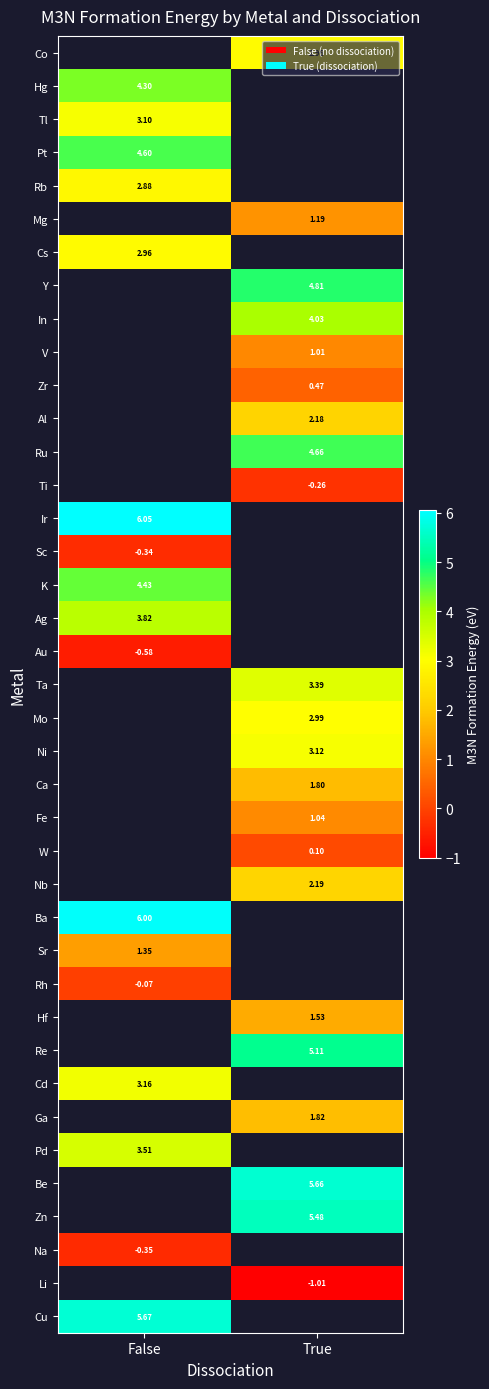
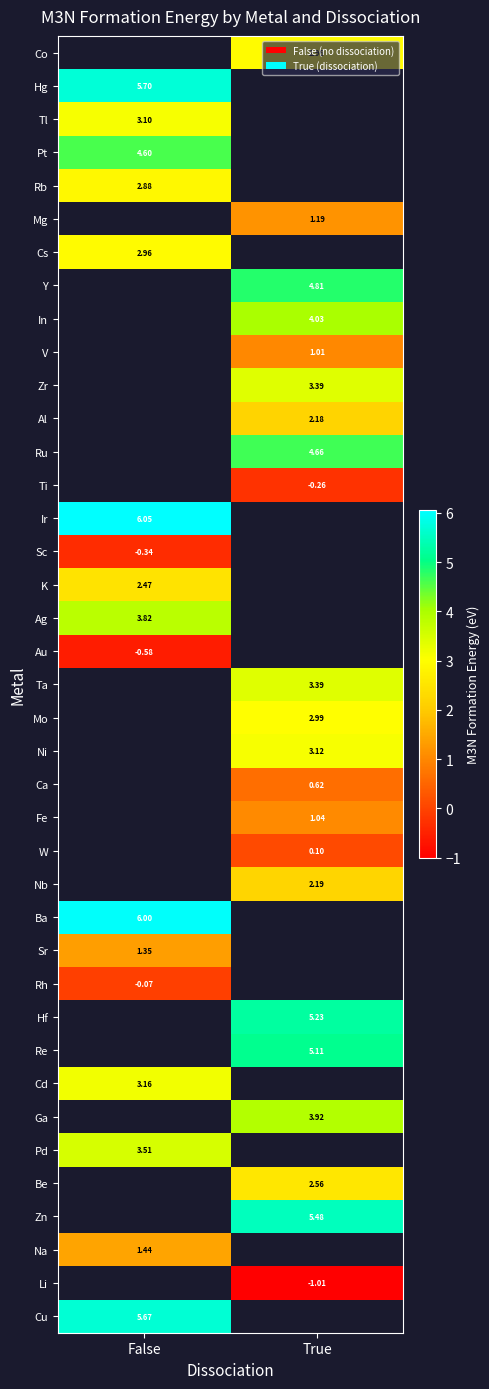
Hg, False: 4.30 -> 5.70
Zr, True: 0.47 -> 3.39
K, False: 4.43 -> 2.47
Ca, True: 1.80 -> 0.62
Hf, True: 1.53 -> 5.23
Ga, True: 1.82 -> 3.92
Be, True: 5.66 -> 2.56
Na, False: -0.35 -> 1.44
